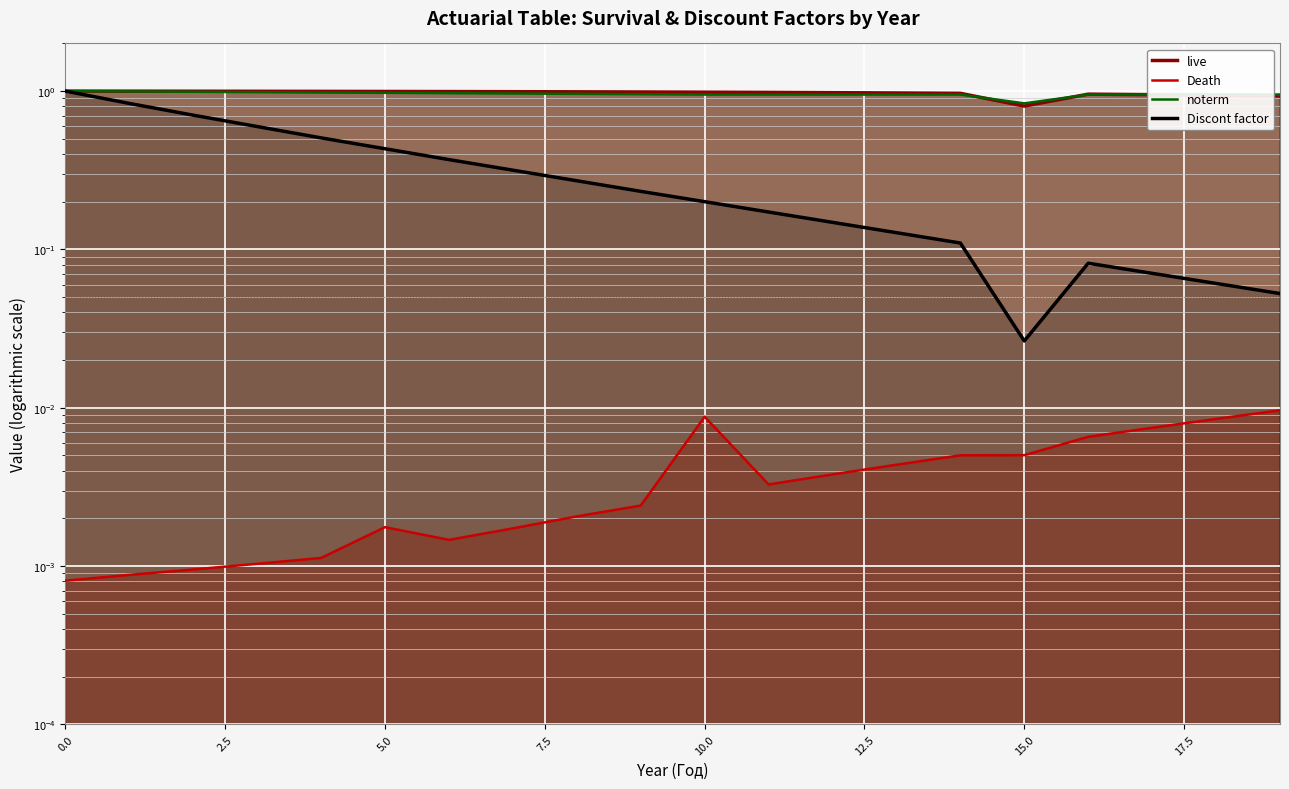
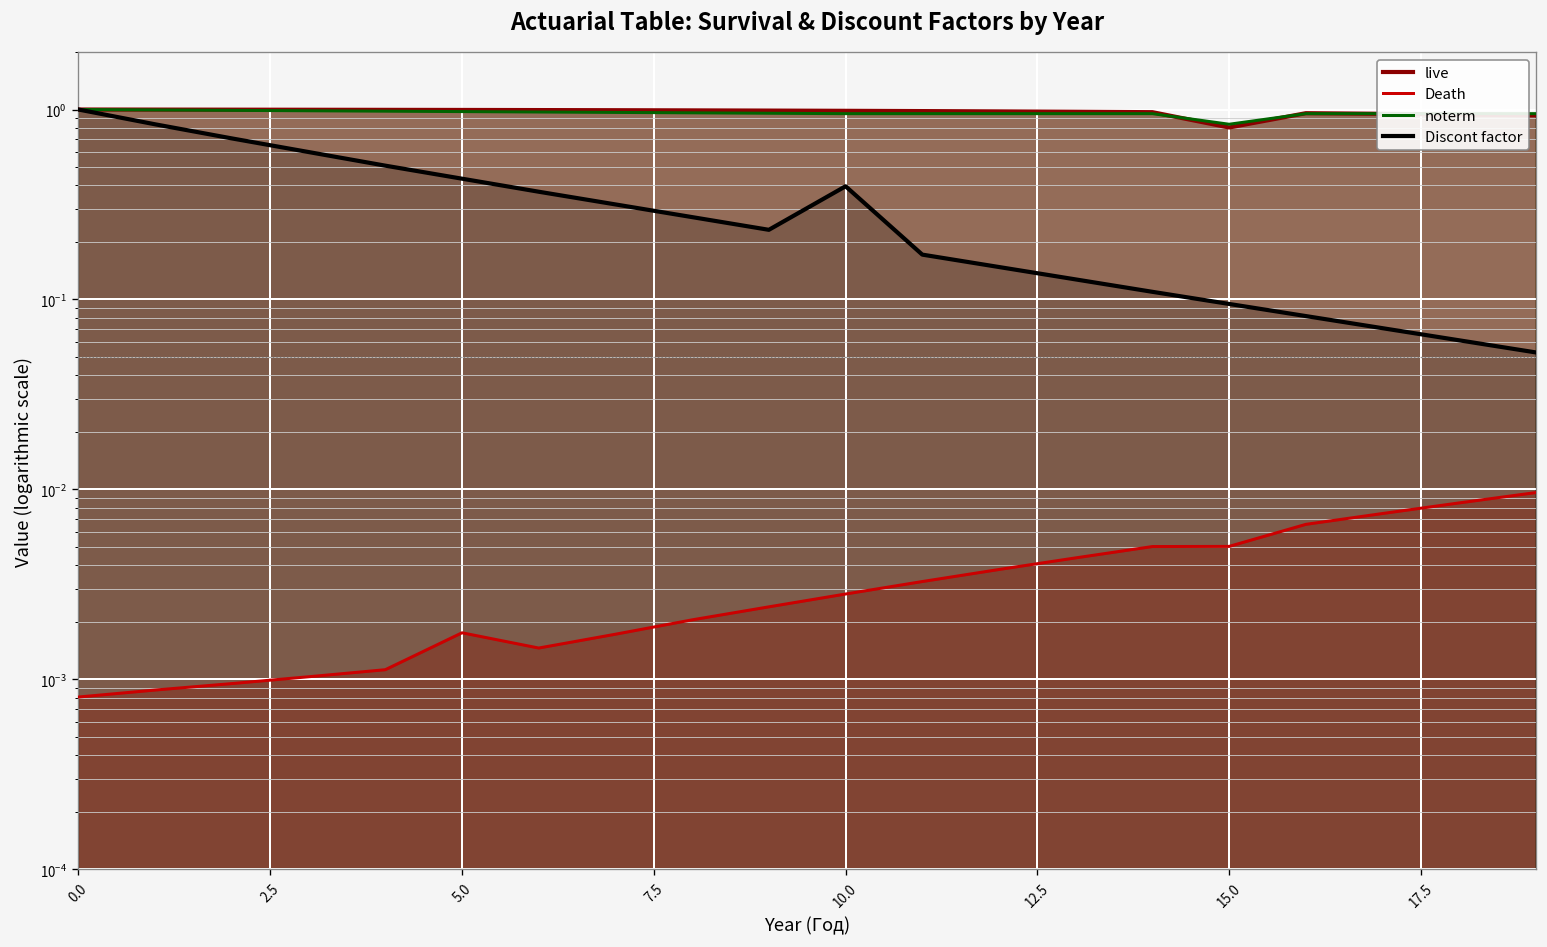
Death, 10.0: 0.009 -> 0.0028
Discont factor, 10.0: 0.20 -> 0.39
Discont factor, 15.0: 0.026 -> 0.09
